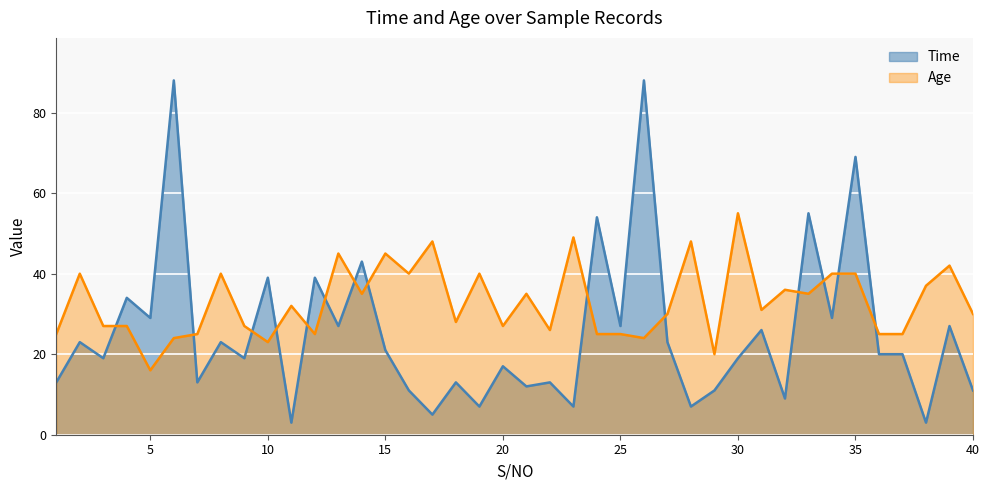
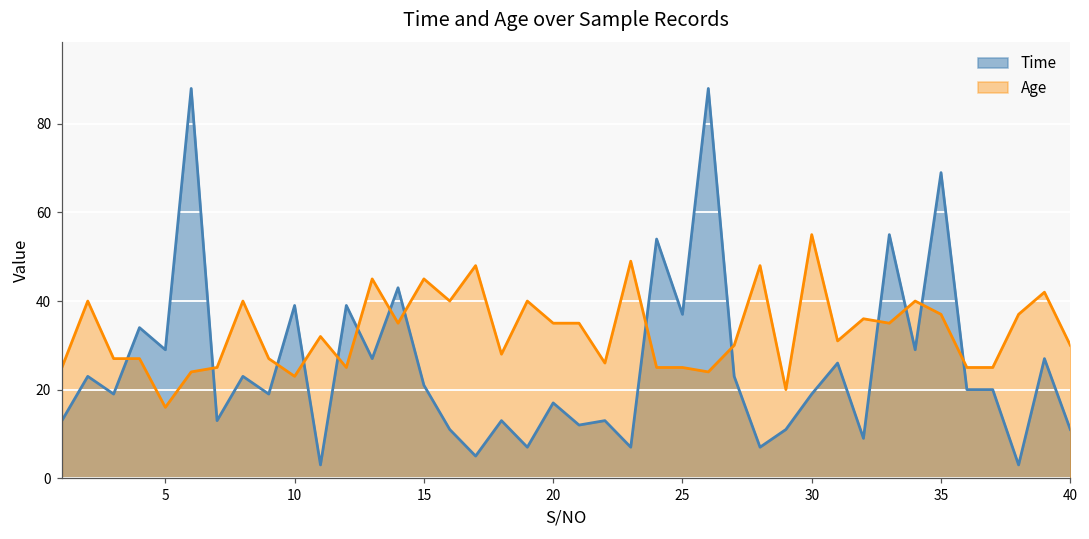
Age, 20: 27 -> 35
Time, 25: 27 -> 37
Age, 35: 40 -> 37
